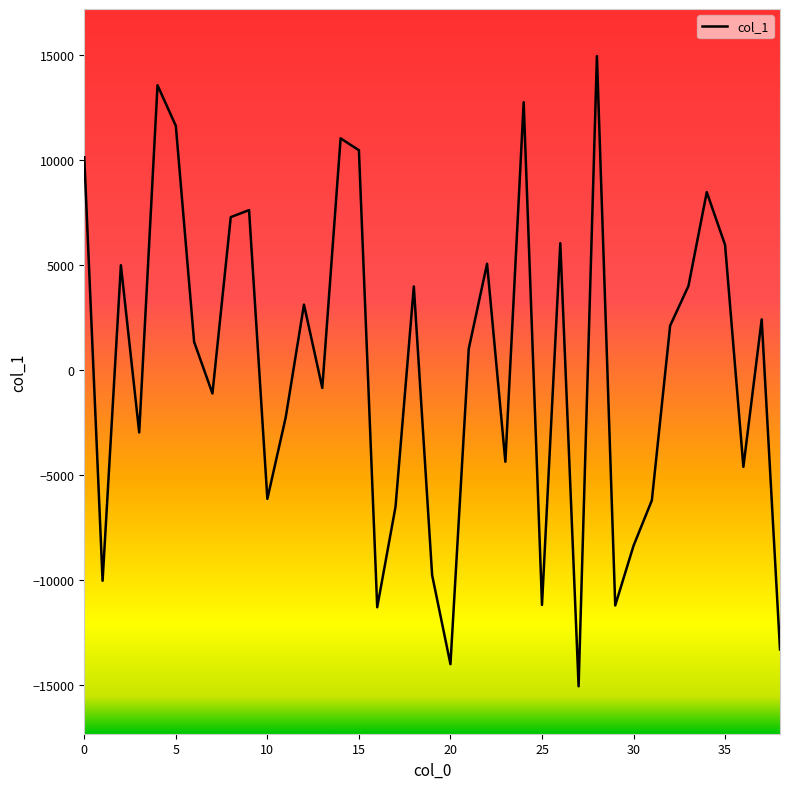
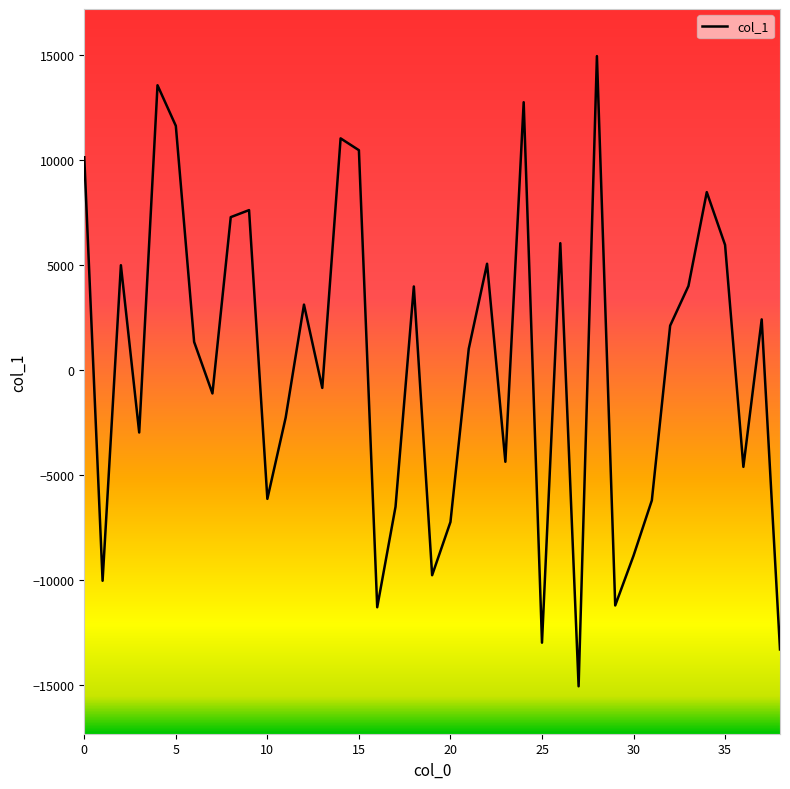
20: -14000 -> -7200
25: -11200 -> -13000
30: -8400 -> -8800
